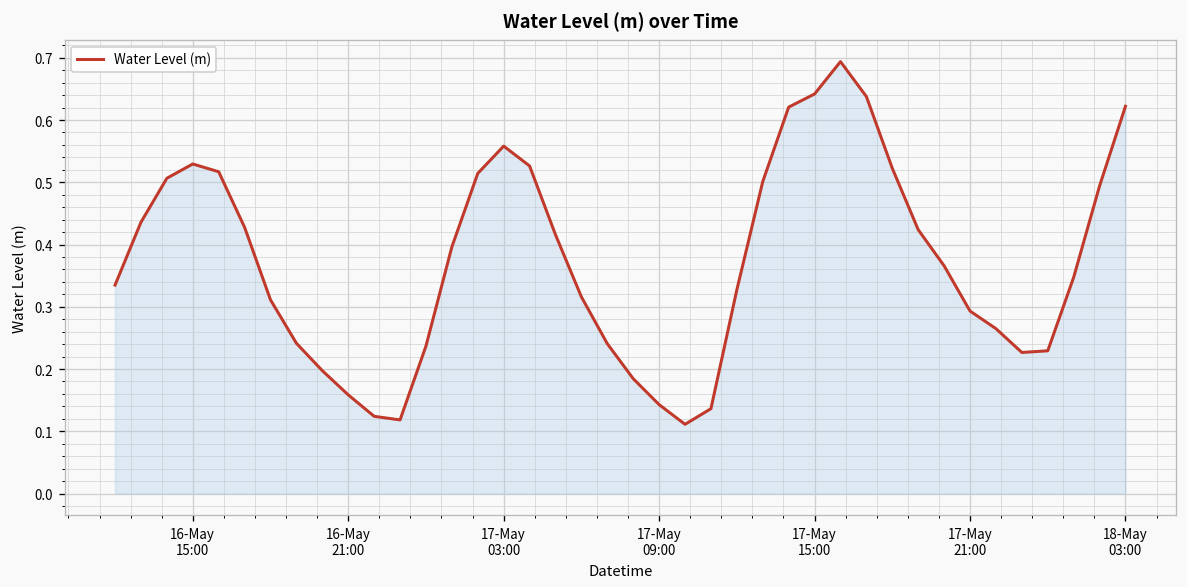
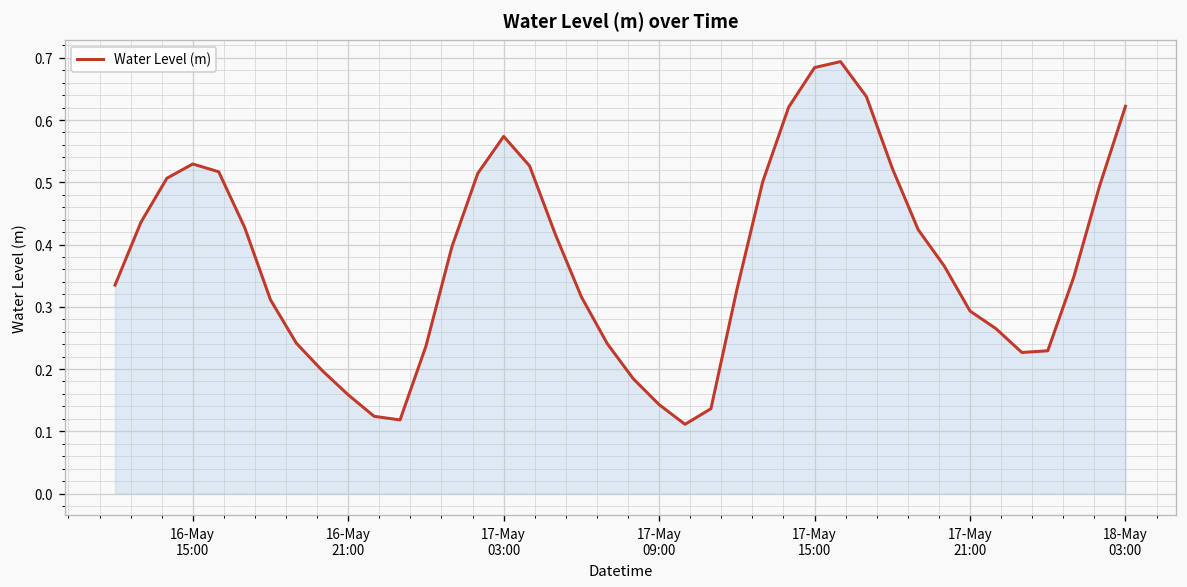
17-May 03:00: 0.56 -> 0.57
17-May 15:00: 0.64 -> 0.68
